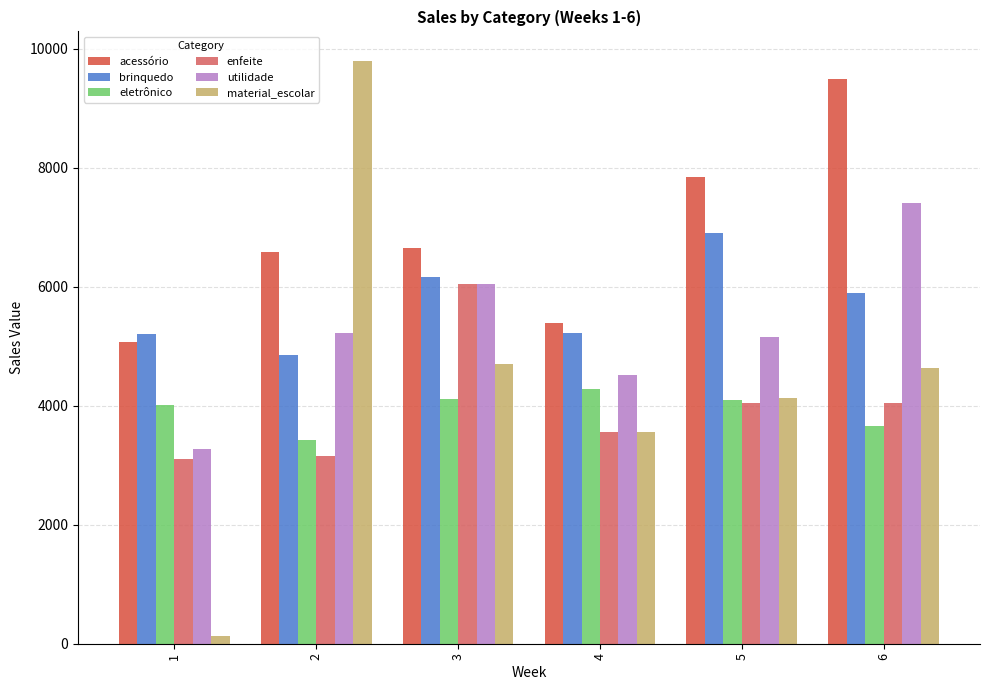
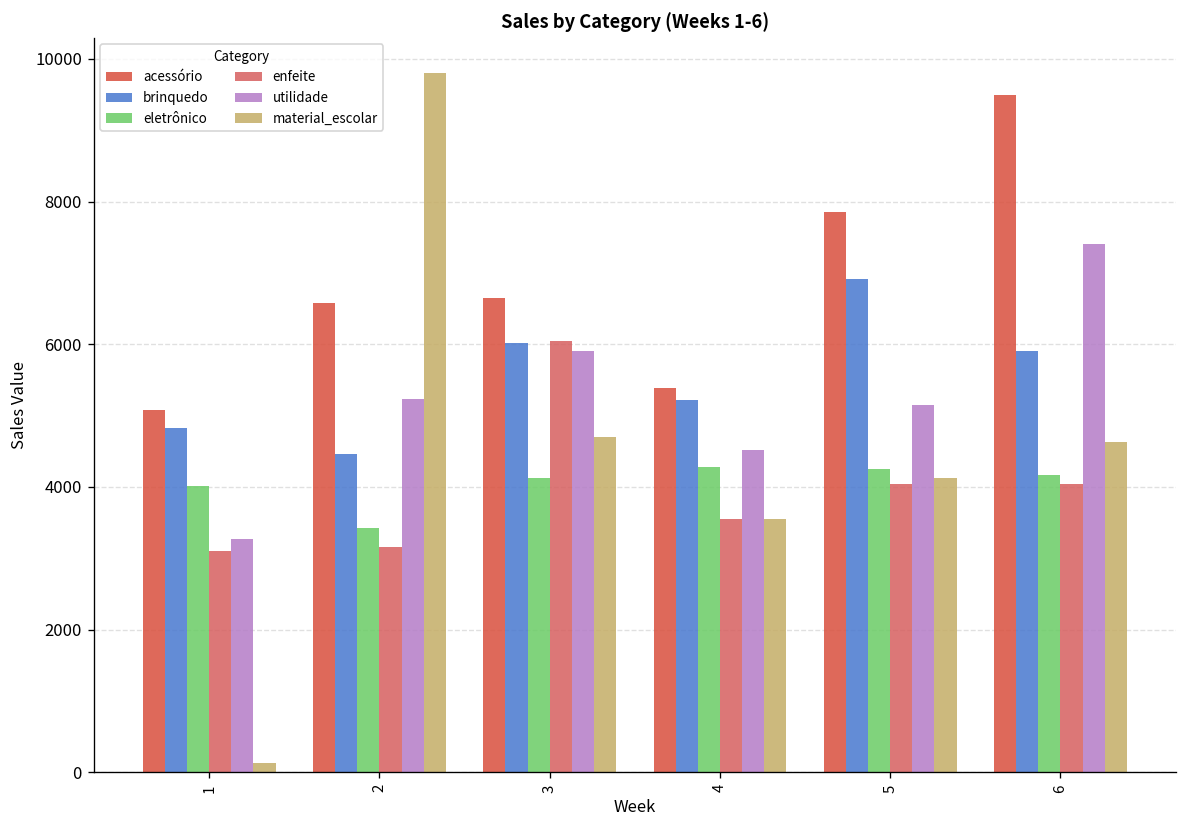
brinquedo, 1: 5200 -> 4800
brinquedo, 2: 4900 -> 4500
brinquedo, 3: 6200 -> 6000
utilidade, 3: 6100 -> 5900
eletrônico, 5: 4100 -> 4300
eletrônico, 6: 3700 -> 4200
